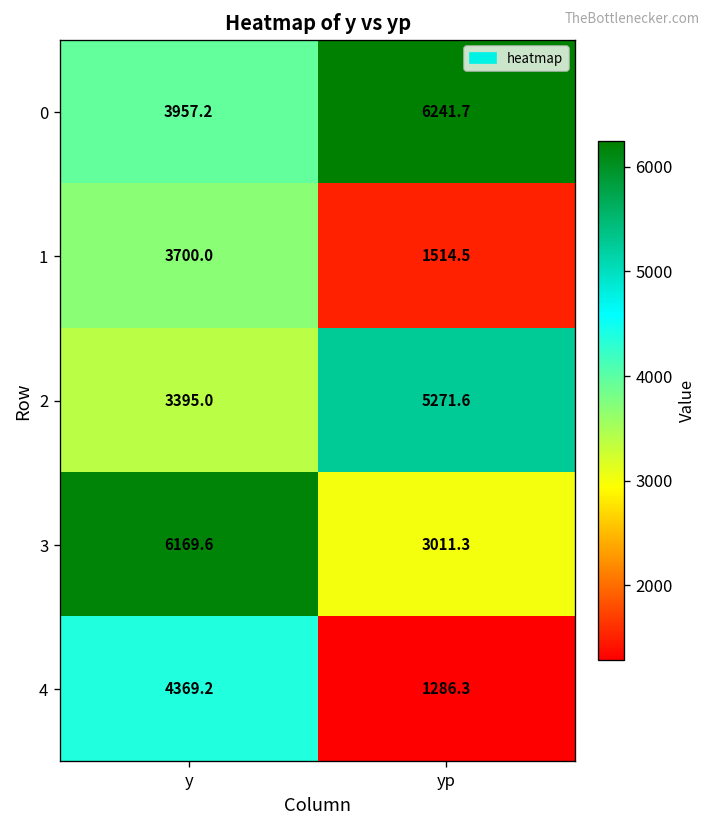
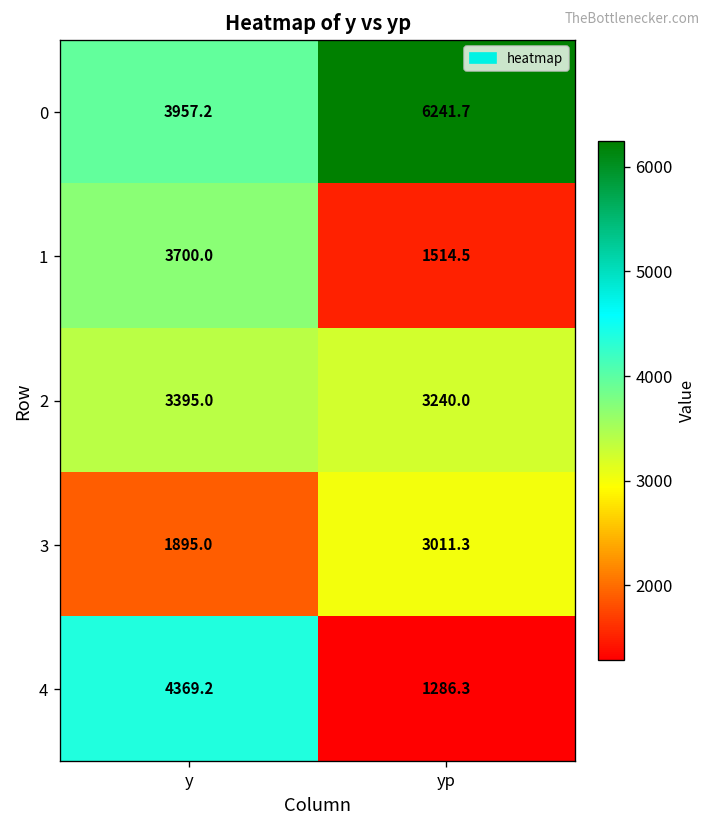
2, yp: 5271.6 -> 3240.0
3, y: 6169.6 -> 1895.0
